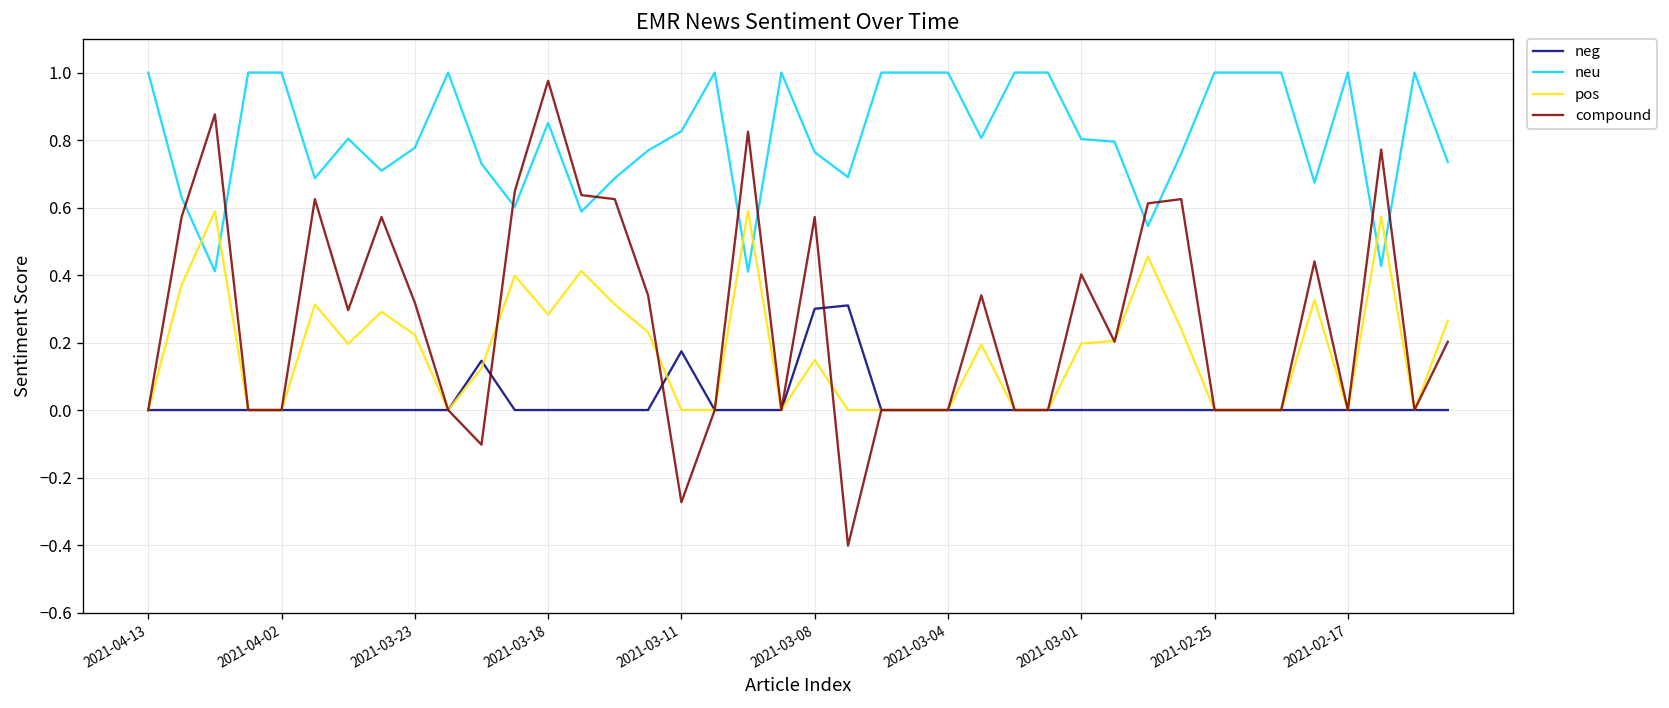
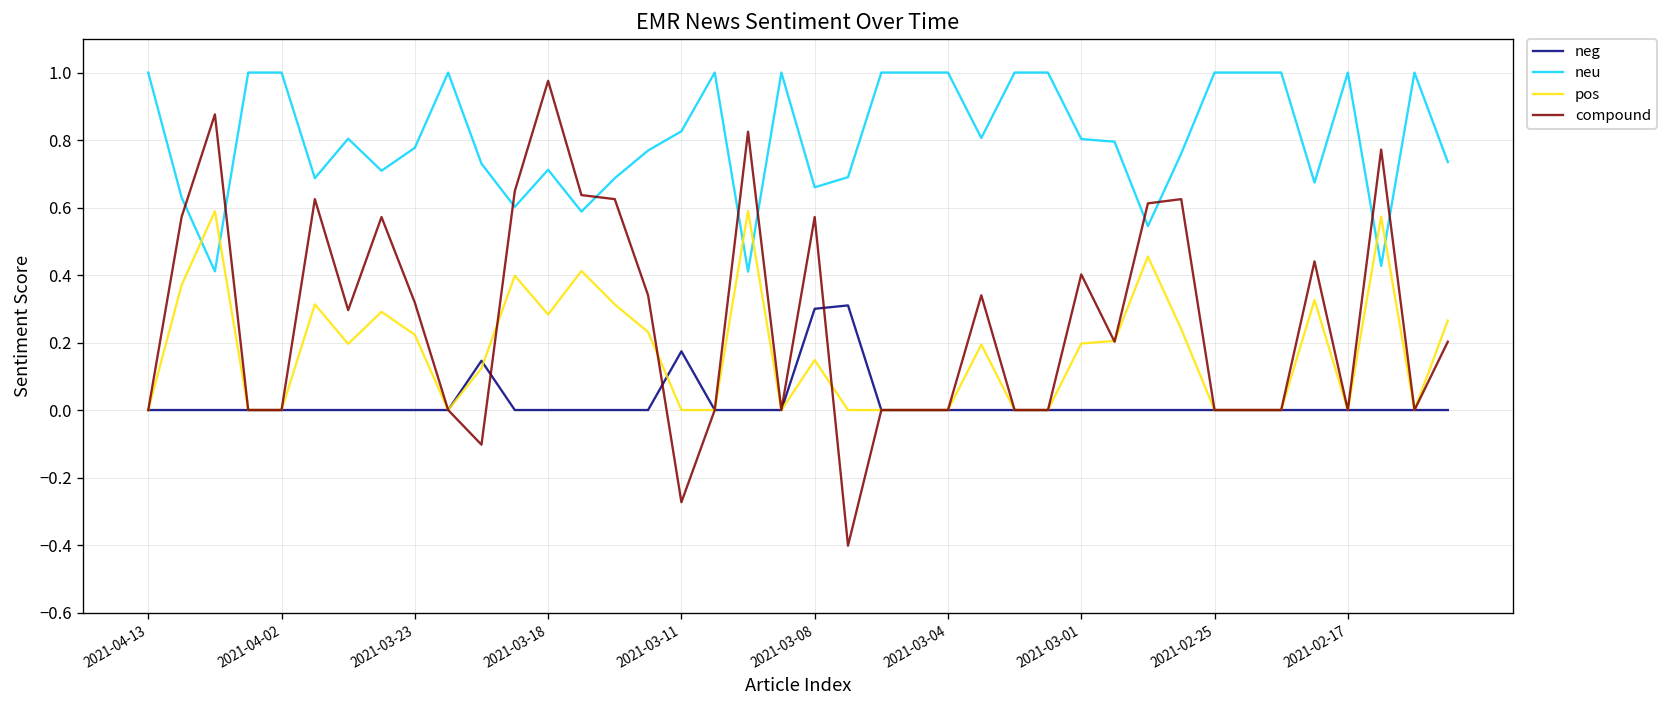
neu, 2021-03-18: 0.85 -> 0.71
neu, 2021-03-08: 0.76 -> 0.66
